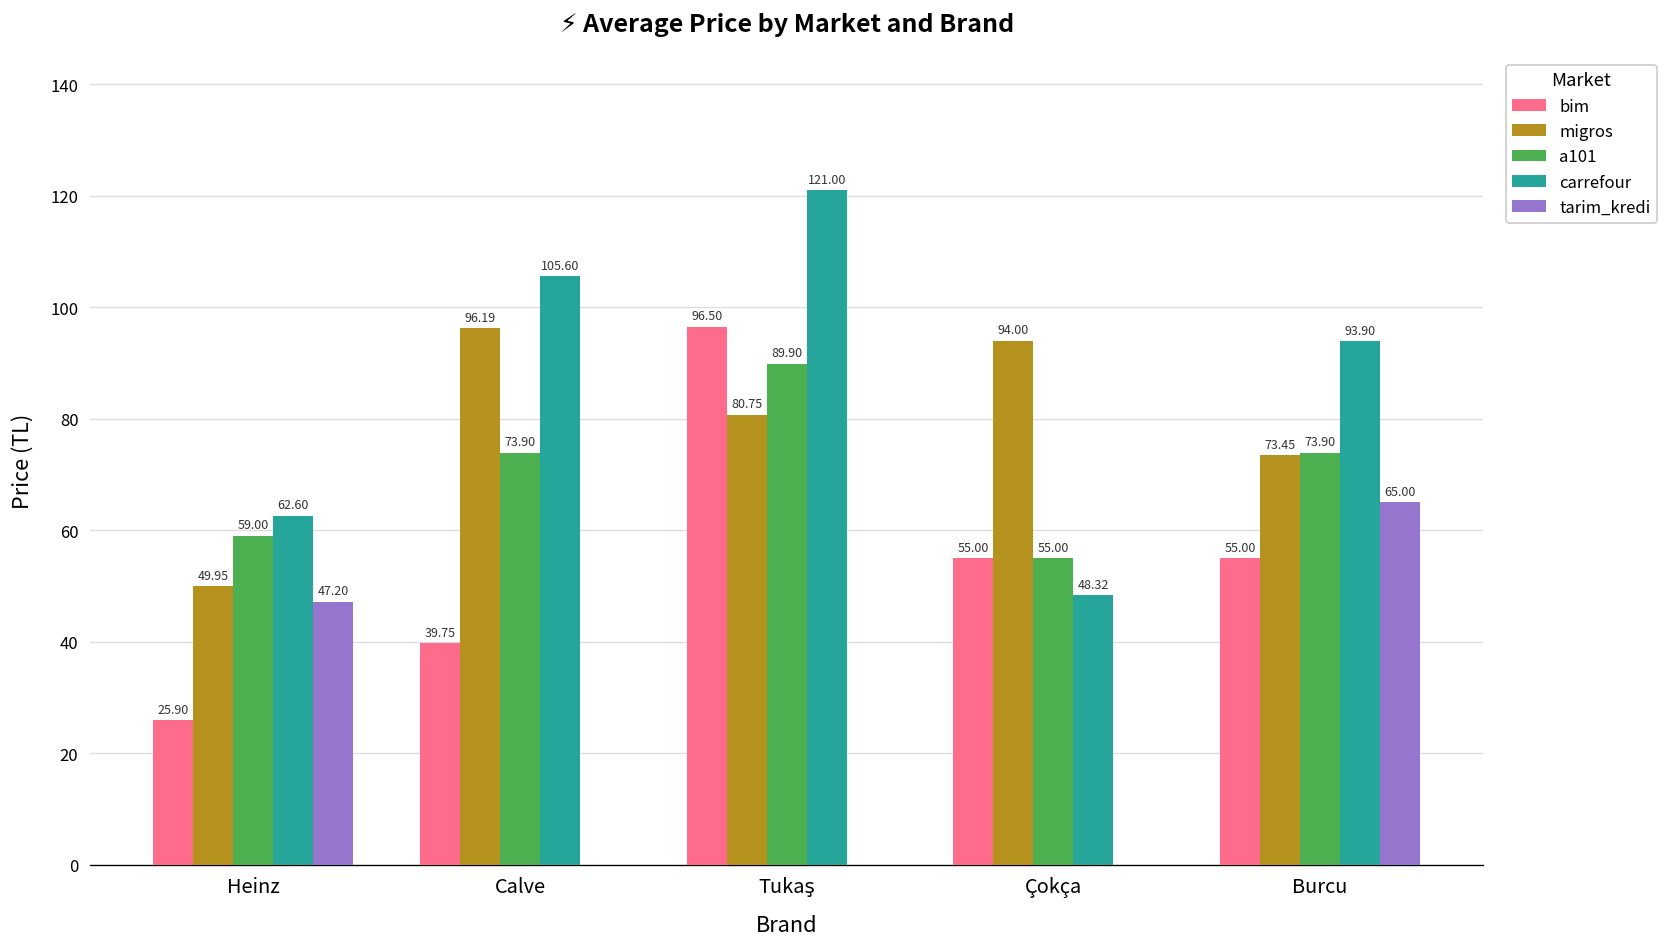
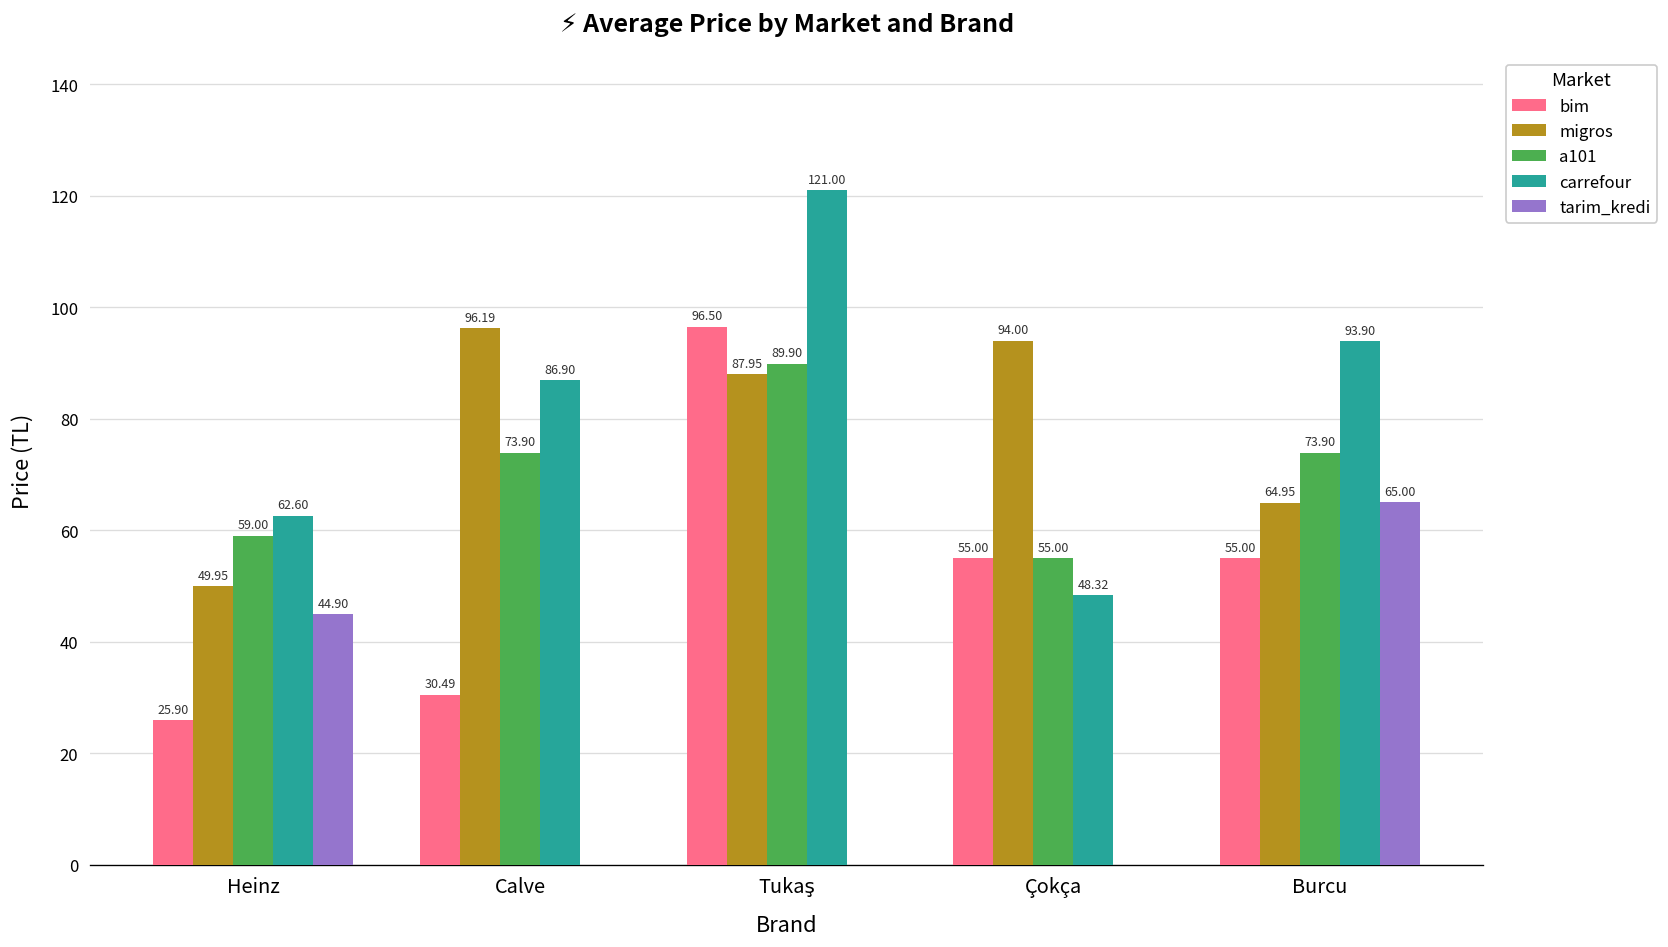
tarim_kredi, Heinz: 47.20 -> 44.90
bim, Calve: 39.75 -> 30.49
carrefour, Calve: 105.60 -> 86.90
migros, Tukaş: 80.75 -> 87.95
migros, Burcu: 73.45 -> 64.95
